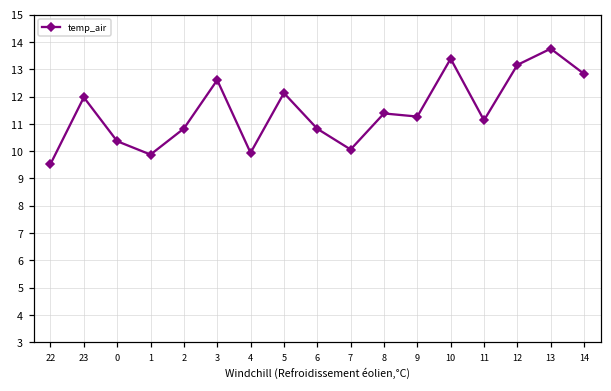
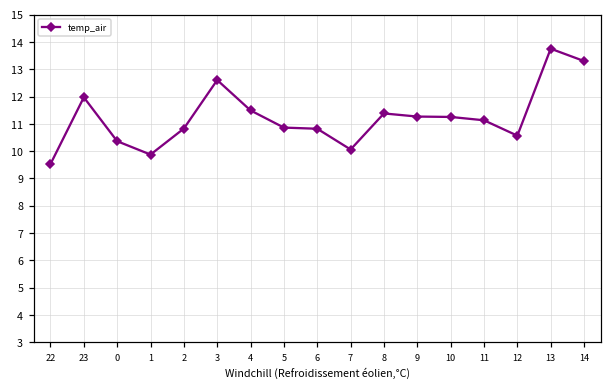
4: 9.9 -> 11.5
5: 12.1 -> 10.9
10: 13.4 -> 11.3
12: 13.2 -> 10.6
14: 12.8 -> 13.3
